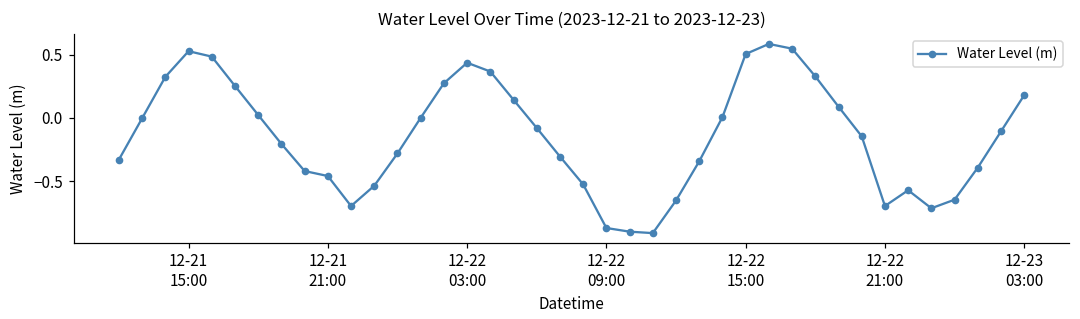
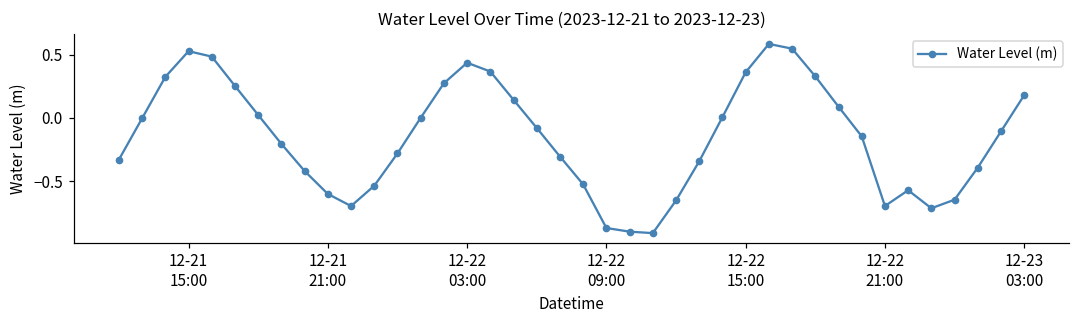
12-21 21:00: -0.46 -> -0.60
12-22 15:00: 0.51 -> 0.36
